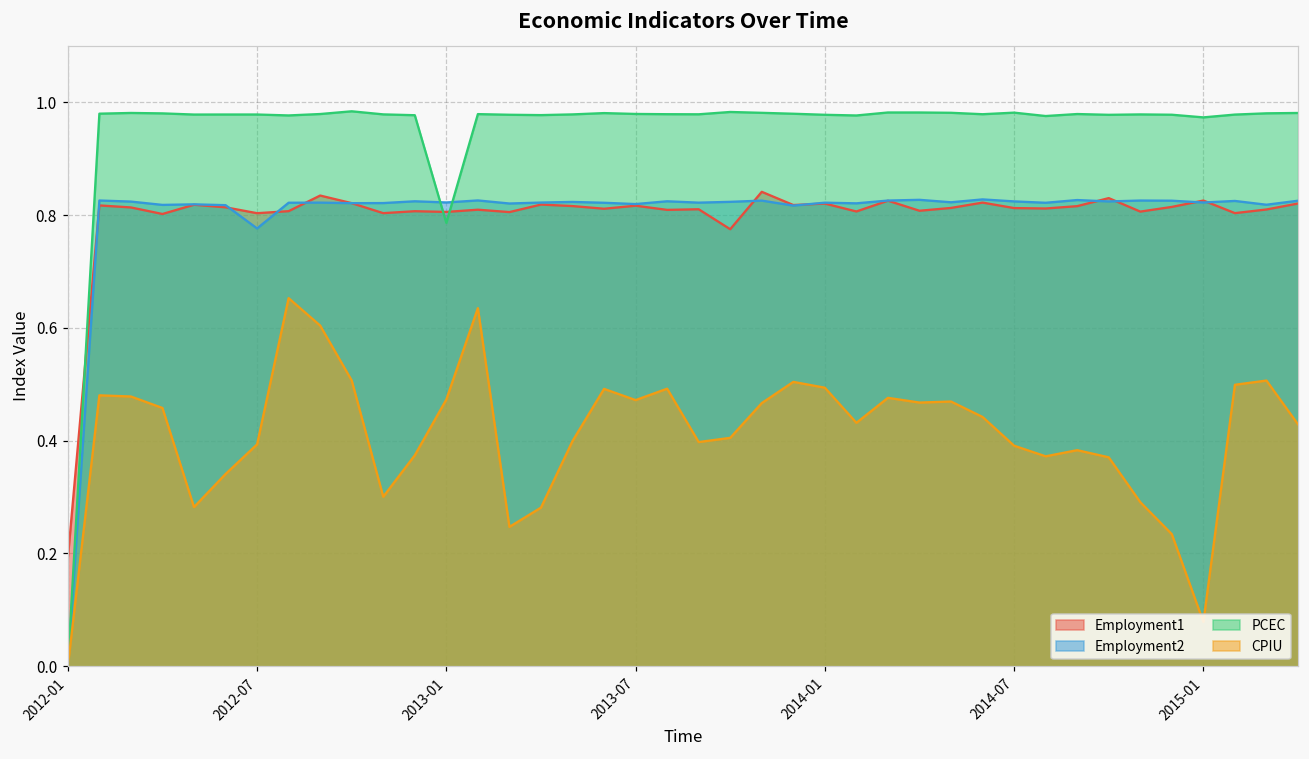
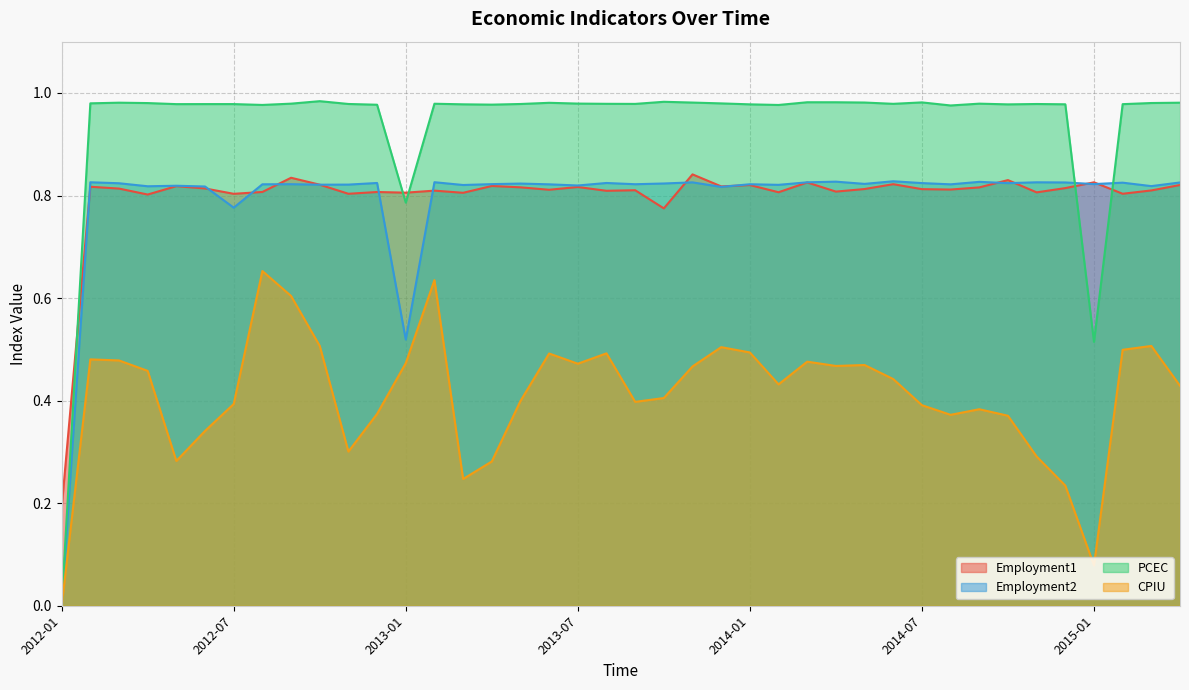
Employment2, 2013-01: 0.82 -> 0.52
PCEC, 2015-01: 0.97 -> 0.51
